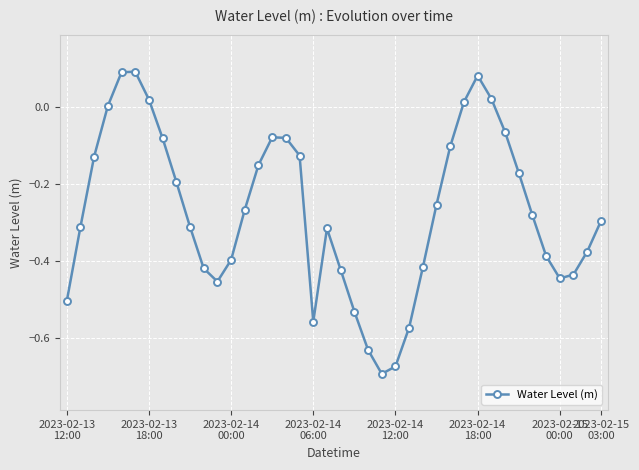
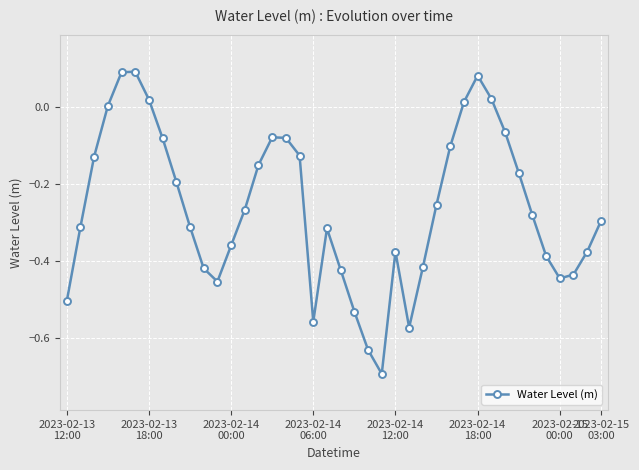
2023-02-14 00:00: -0.40 -> -0.36
2023-02-14 12:00: -0.67 -> -0.38
